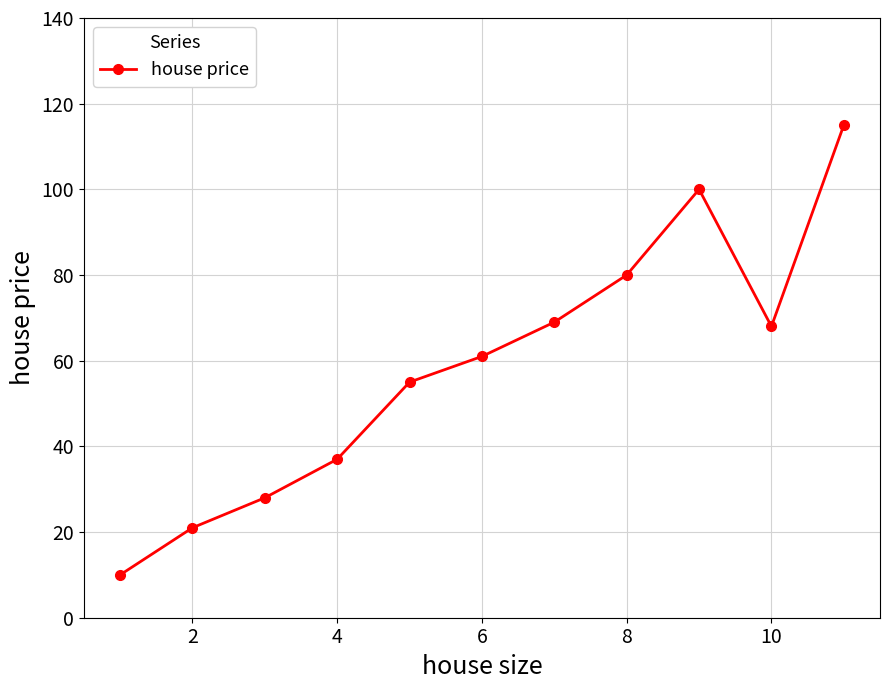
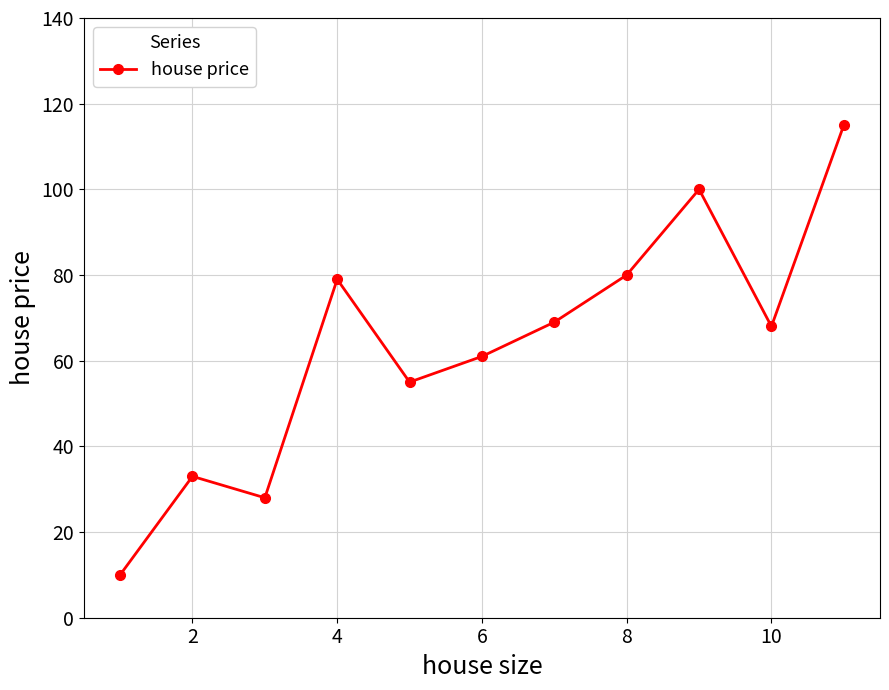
2: 21 -> 33
4: 37 -> 79
